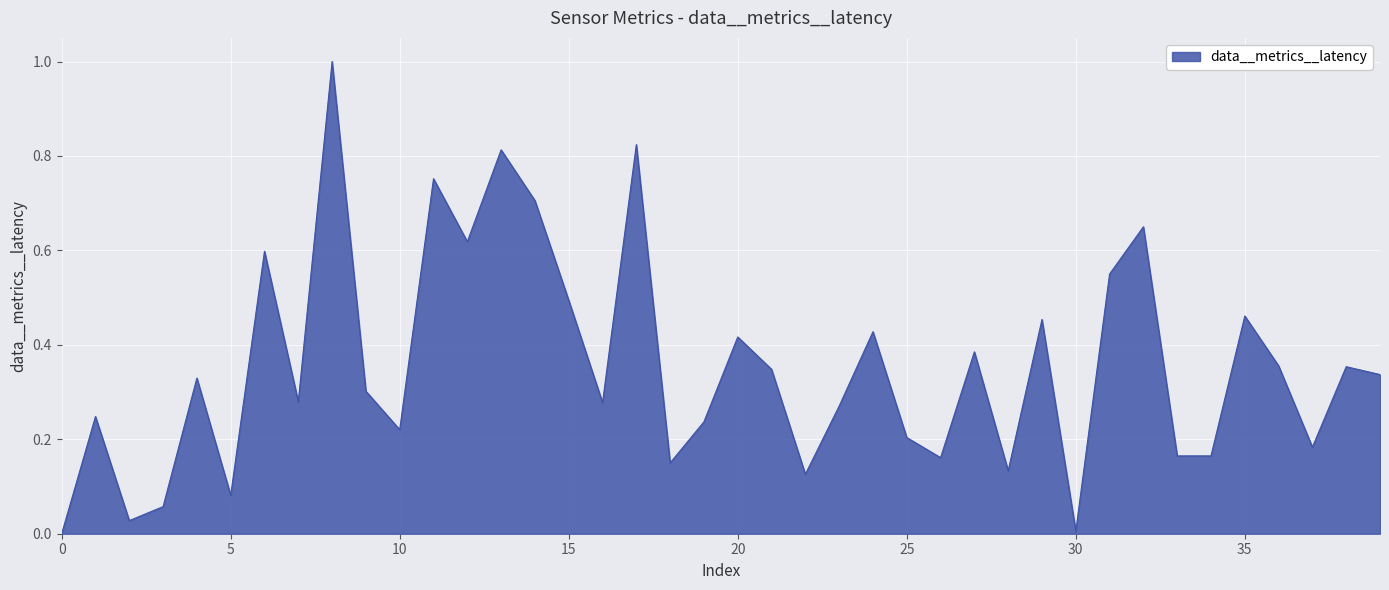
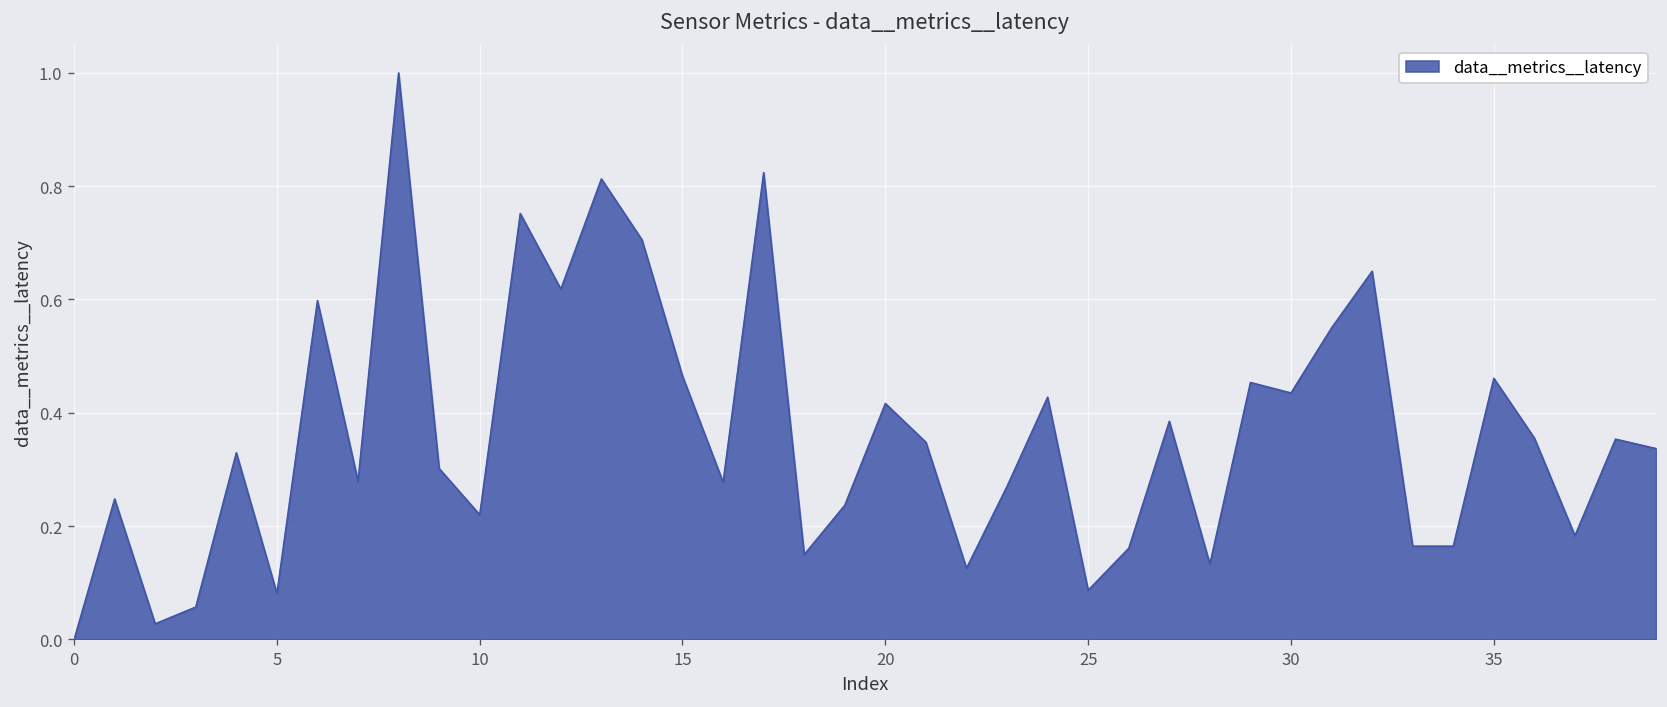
15: 0.49 -> 0.46
25: 0.20 -> 0.09
30: 0.01 -> 0.44
